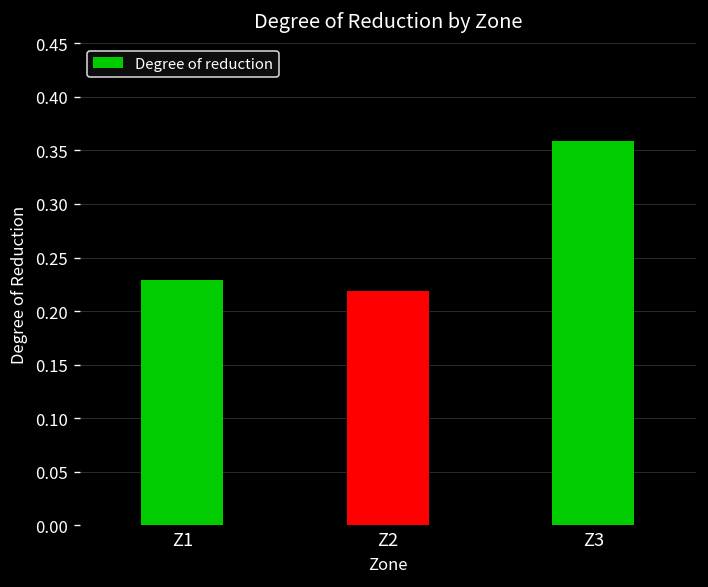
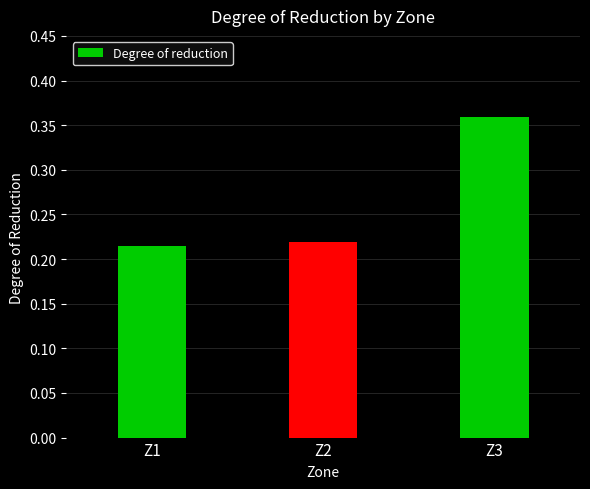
Z1: 0.23 -> 0.21
